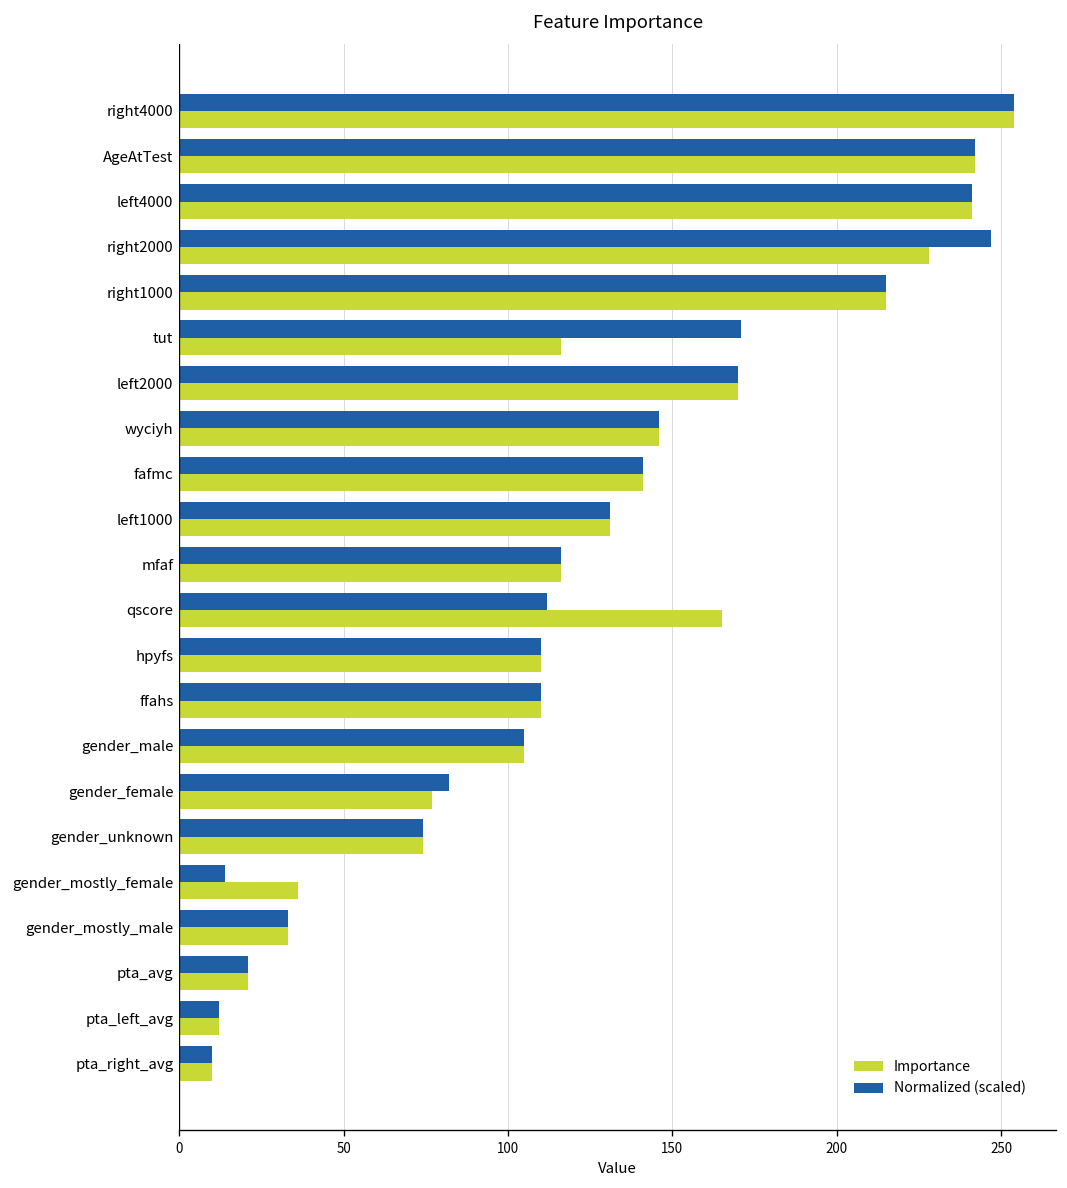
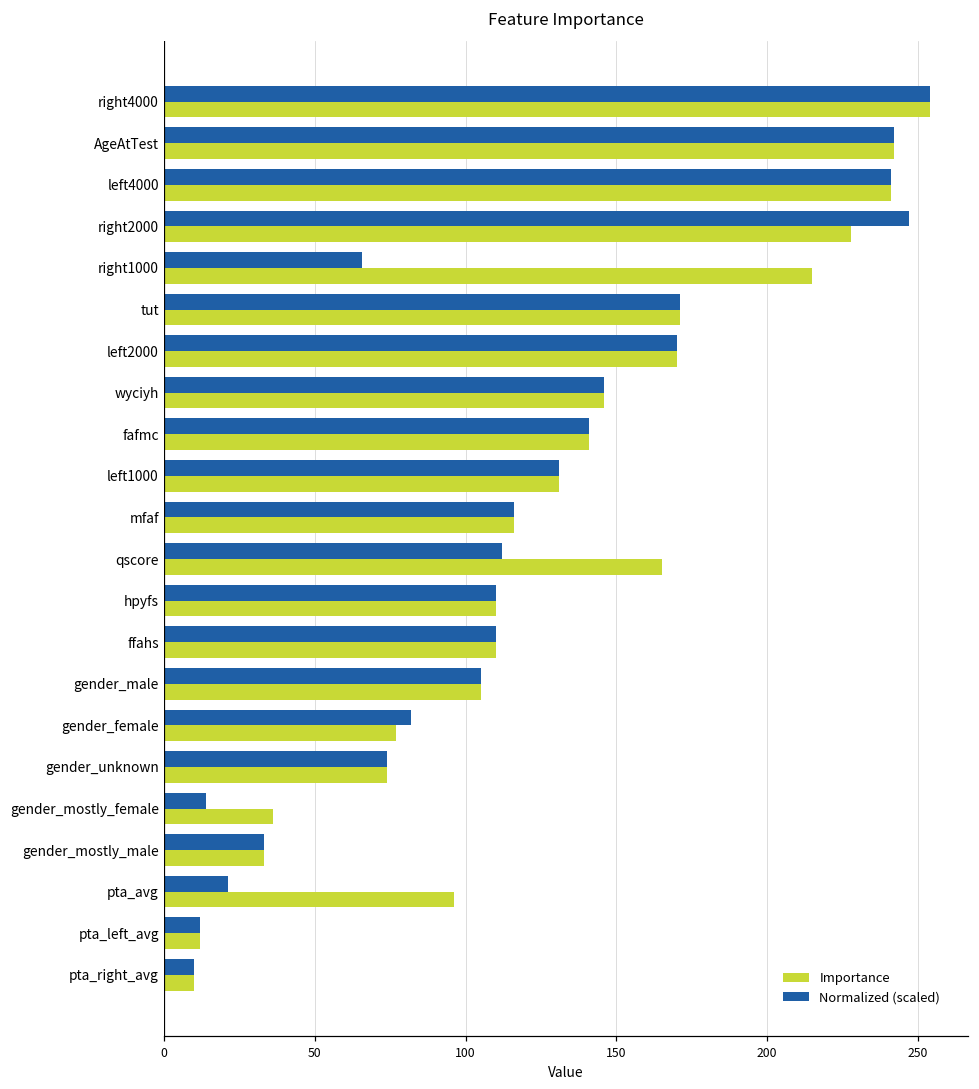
Normalized (scaled), right1000: 215 -> 66
Importance, tut: 116 -> 171
Importance, pta_avg: 21 -> 96
